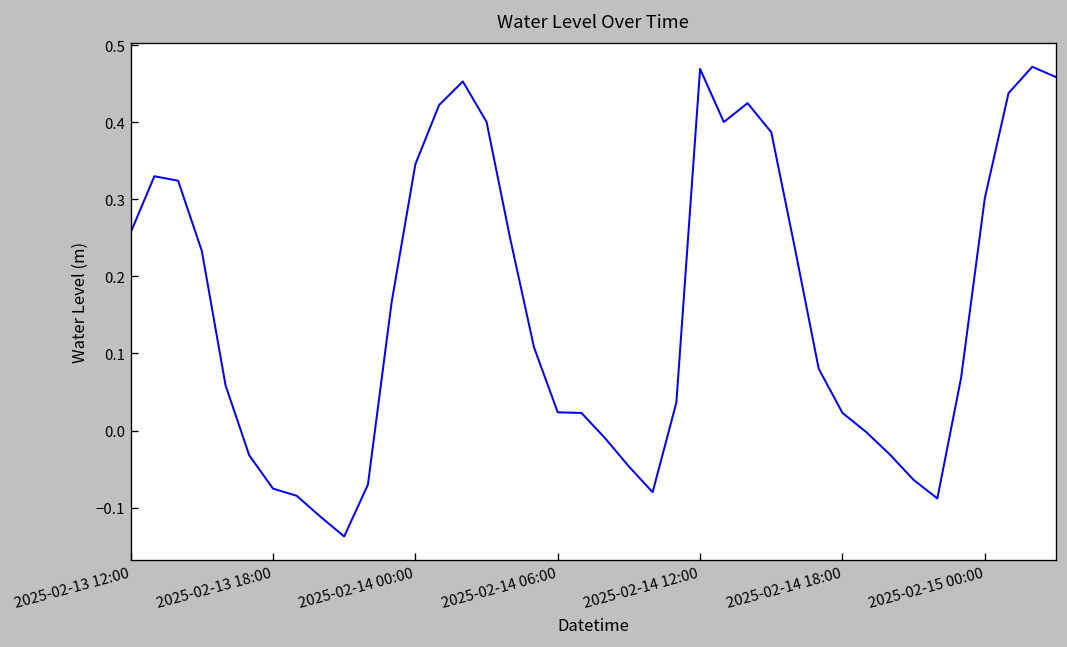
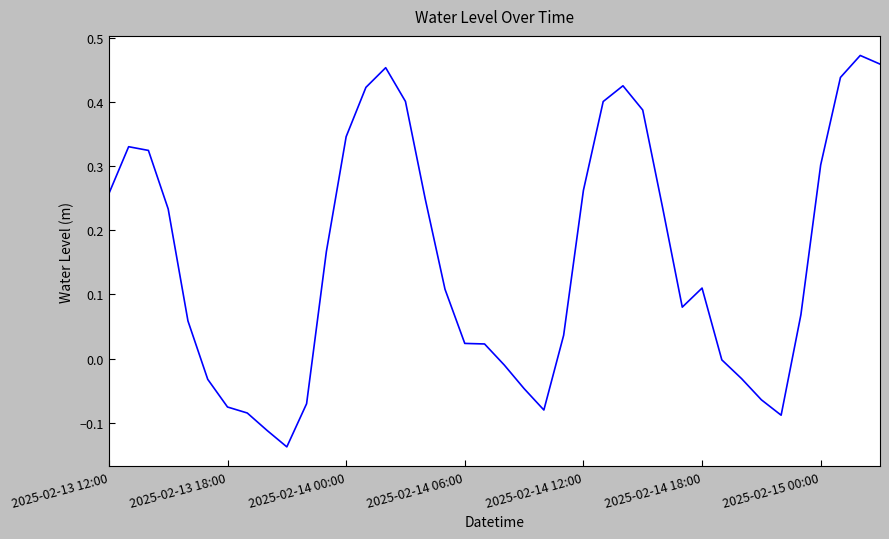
2025-02-14 12:00: 0.47 -> 0.26
2025-02-14 18:00: 0.02 -> 0.11
